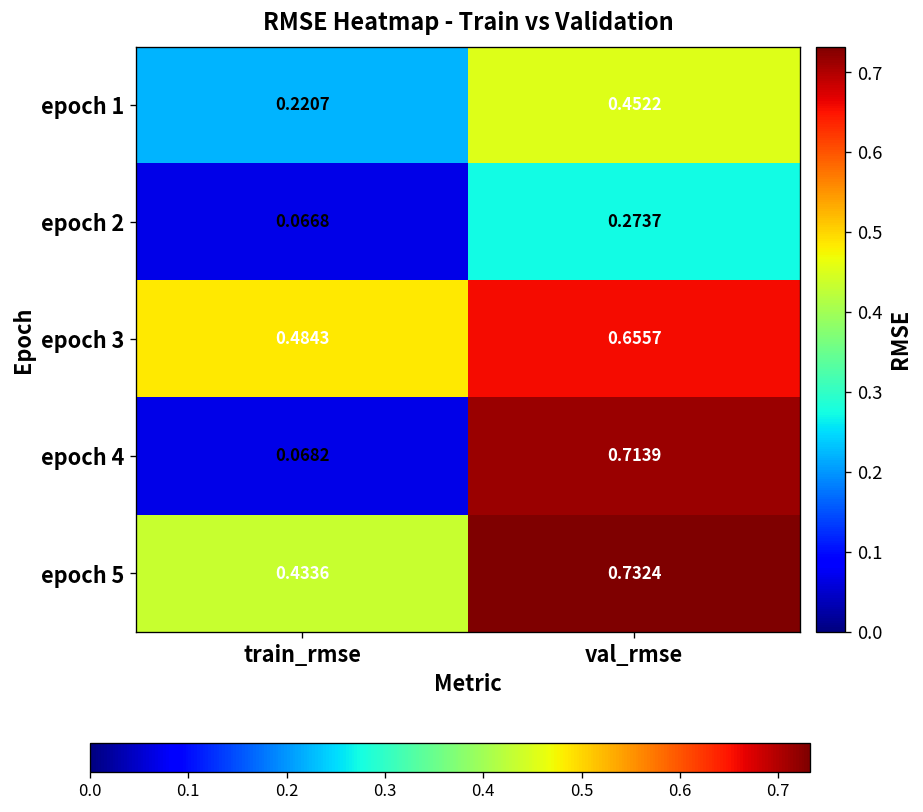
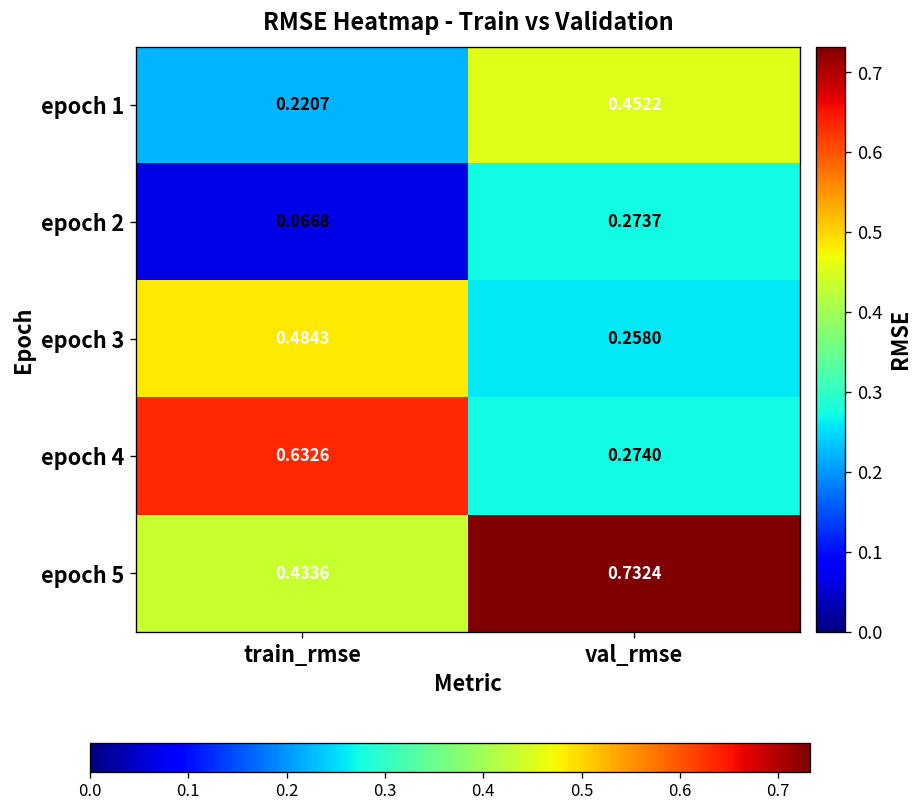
epoch 3, val_rmse: 0.6557 -> 0.2580
epoch 4, train_rmse: 0.0682 -> 0.6326
epoch 4, val_rmse: 0.7139 -> 0.2740
